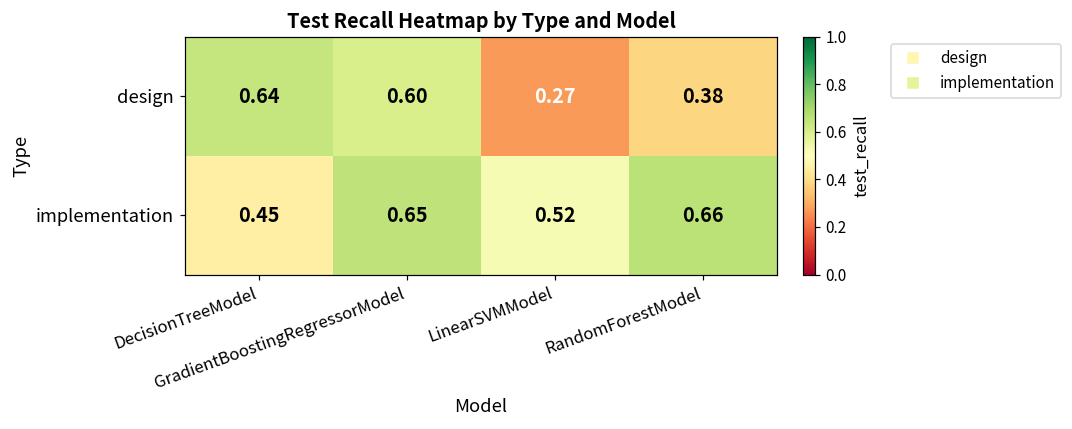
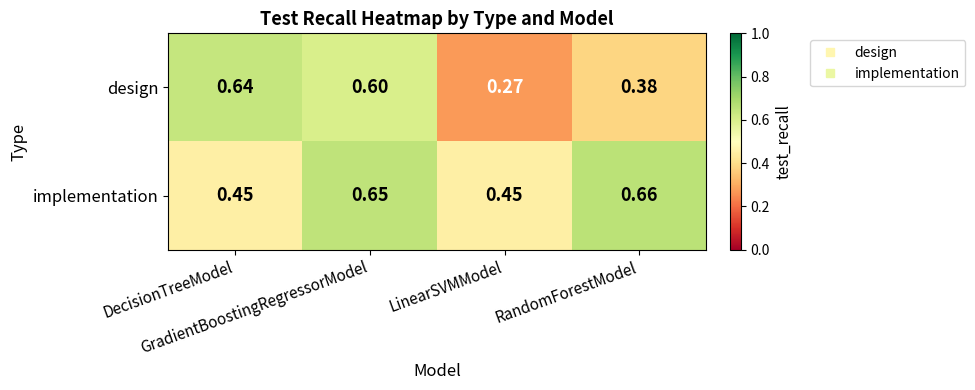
implementation, LinearSVMModel: 0.52 -> 0.45
